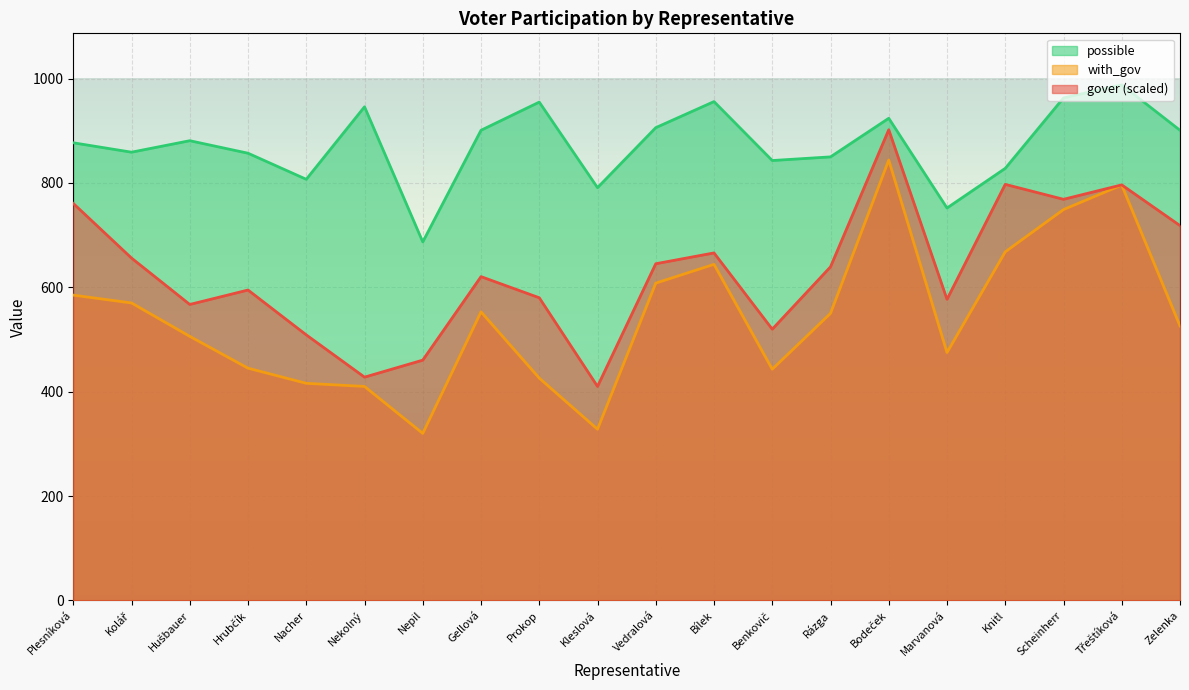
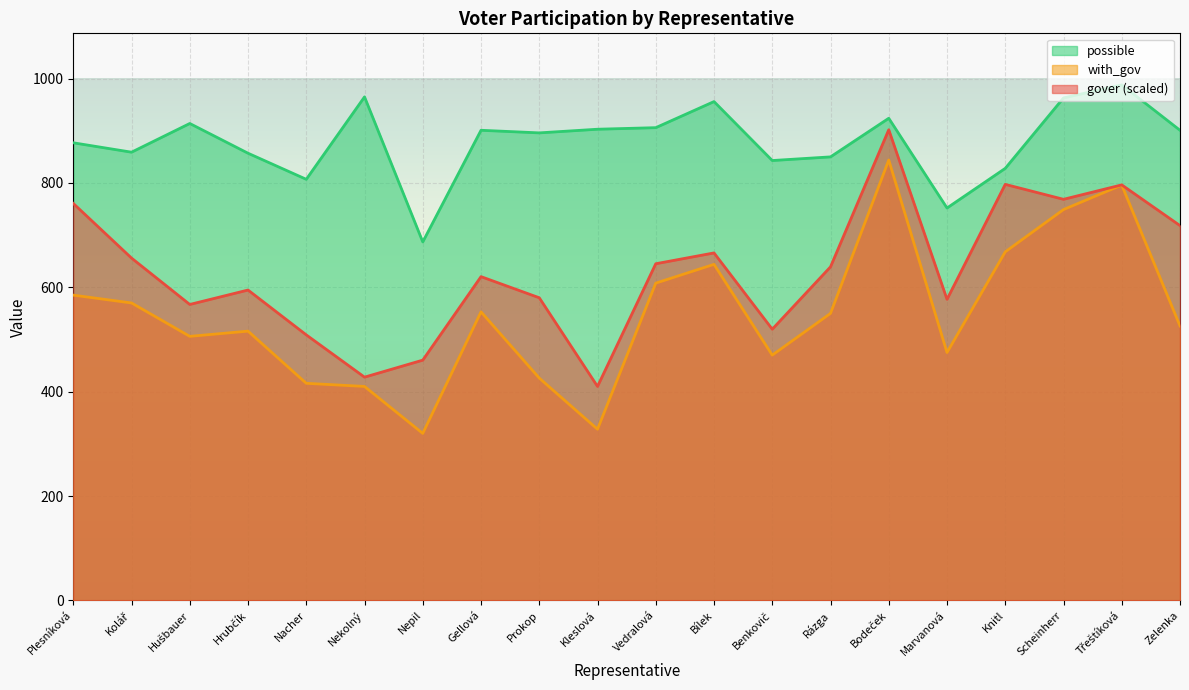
possible, Hušbauer: 880 -> 910
with_gov, Hrubčík: 450 -> 520
possible, Nekolný: 950 -> 970
possible, Prokop: 960 -> 900
possible, Kleslová: 790 -> 900
with_gov, Benkovič: 440 -> 470
